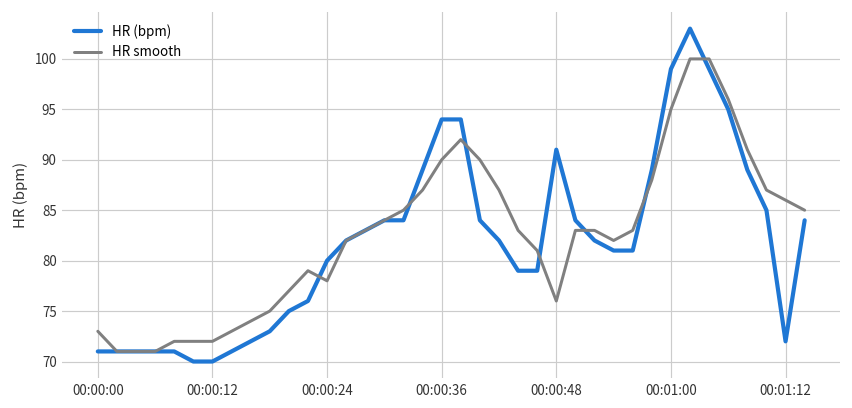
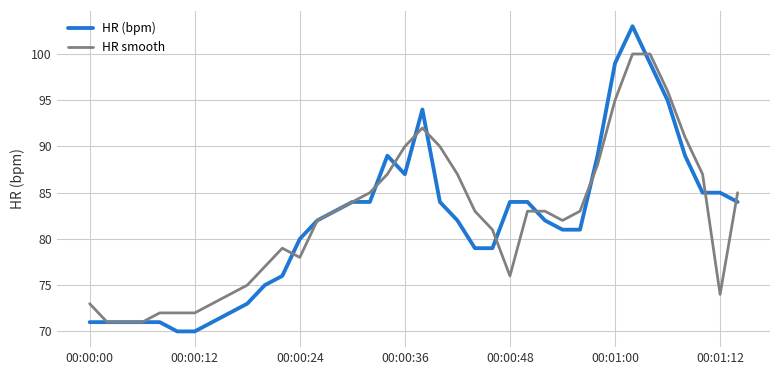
HR (bpm), 00:00:36: 94 -> 87
HR (bpm), 00:00:48: 91 -> 84
HR (bpm), 00:01:12: 72 -> 85
HR smooth, 00:01:12: 86 -> 74
